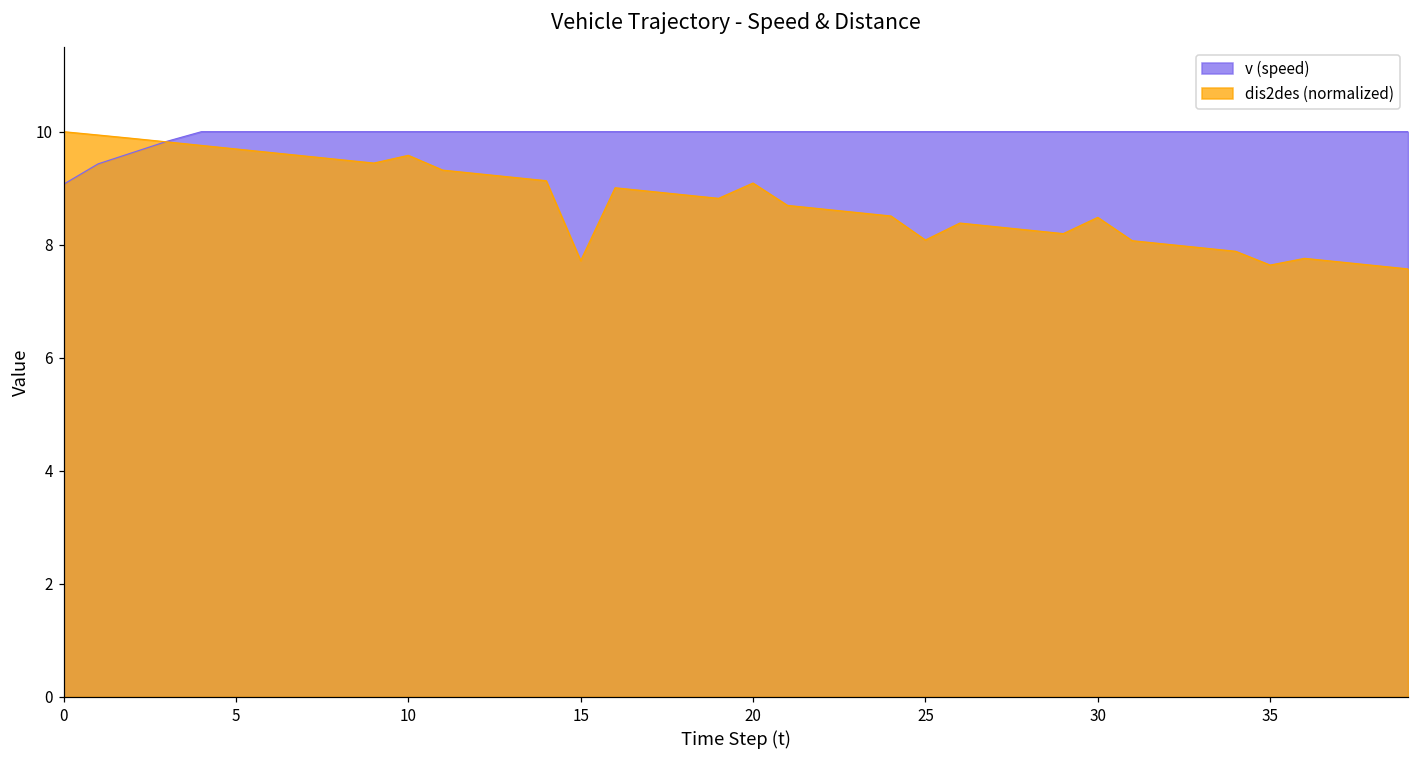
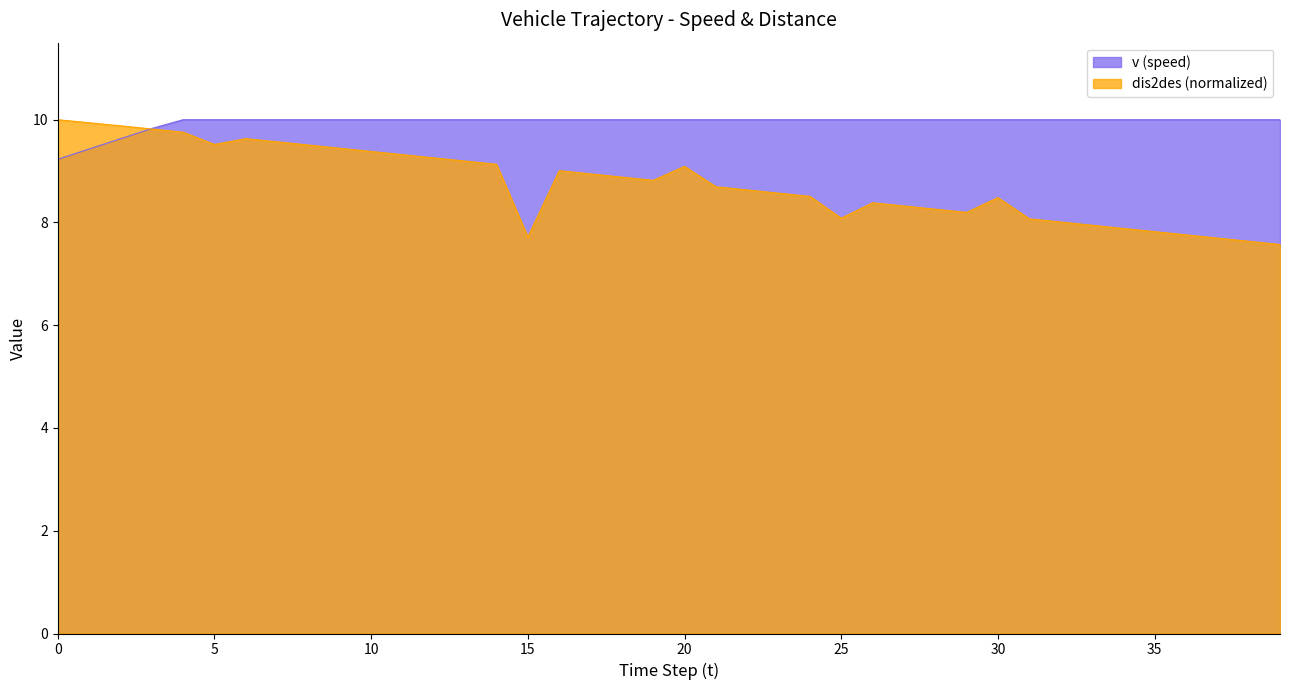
v (speed), 0: 9.1 -> 9.2
dis2des (normalized), 5: 9.7 -> 9.5
dis2des (normalized), 10: 9.6 -> 9.4
dis2des (normalized), 35: 7.6 -> 7.8
